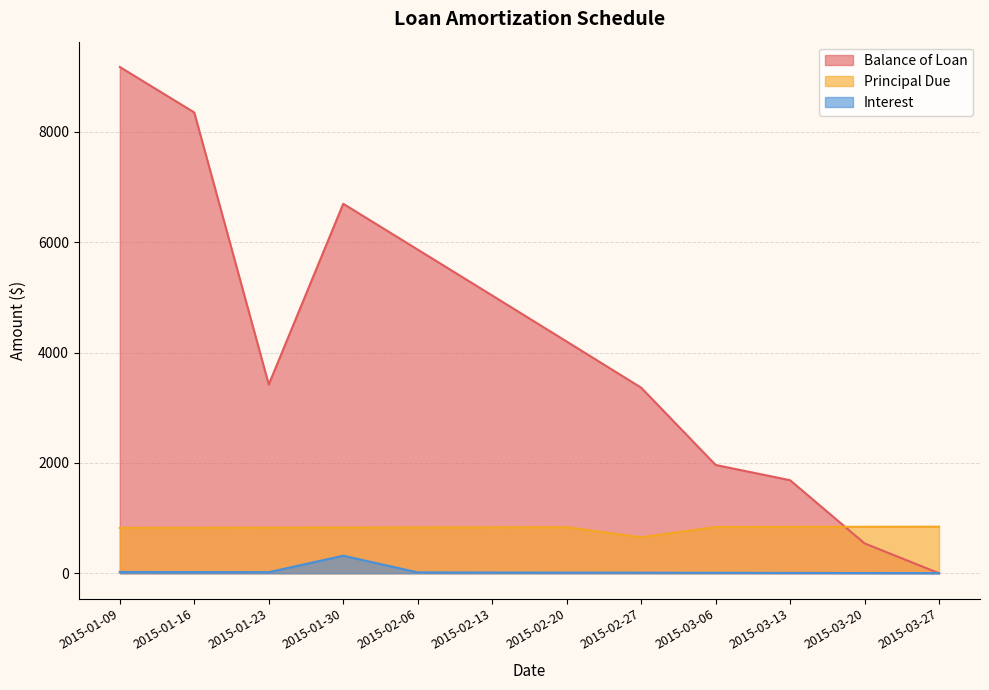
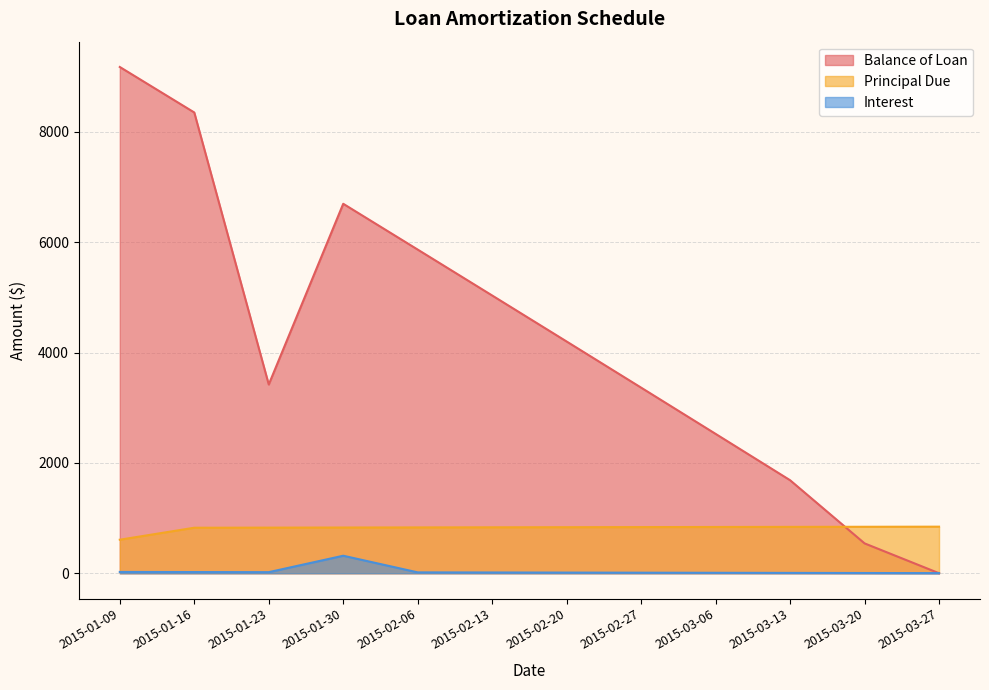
Principal Due, 2015-01-09: 800 -> 600
Principal Due, 2015-02-27: 700 -> 800
Balance of Loan, 2015-03-06: 2000 -> 2500
